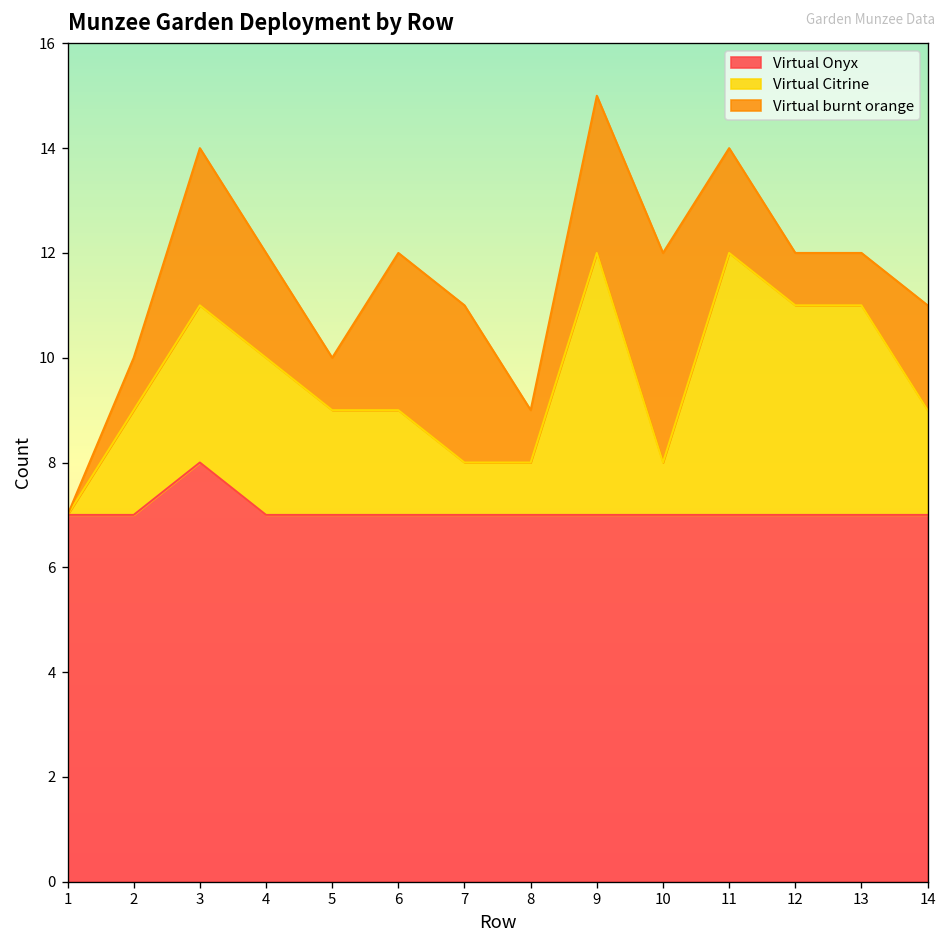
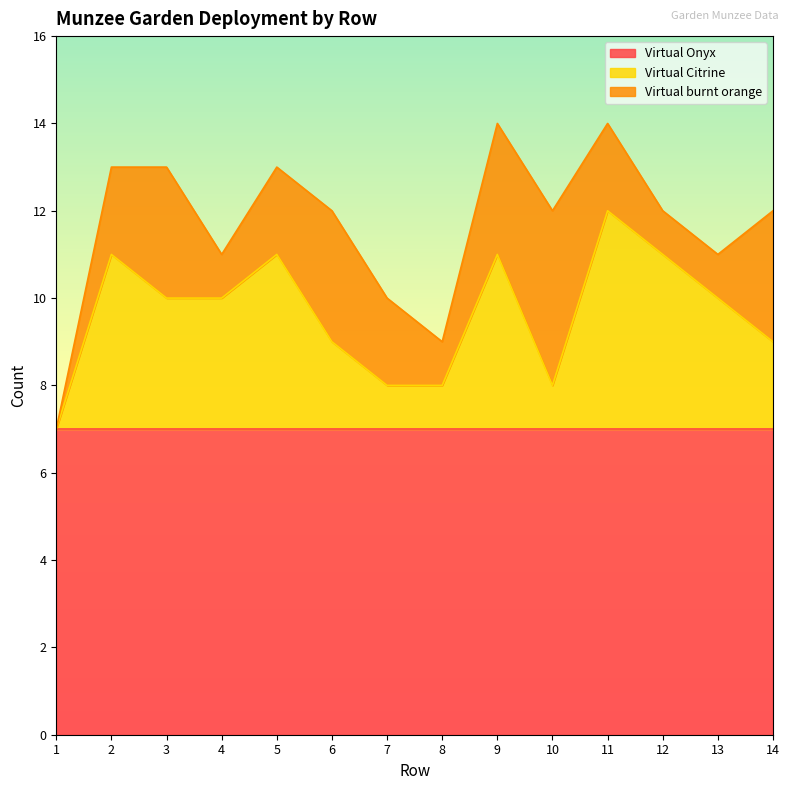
Virtual Citrine, 2: 2 -> 4
Virtual burnt orange, 2: 1 -> 2
Virtual Onyx, 3: 8 -> 7
Virtual burnt orange, 4: 2 -> 1
Virtual Citrine, 5: 2 -> 4
Virtual burnt orange, 5: 1 -> 2
Virtual burnt orange, 7: 3 -> 2
Virtual Citrine, 9: 5 -> 4
Virtual Citrine, 13: 4 -> 3
Virtual burnt orange, 14: 2 -> 3
